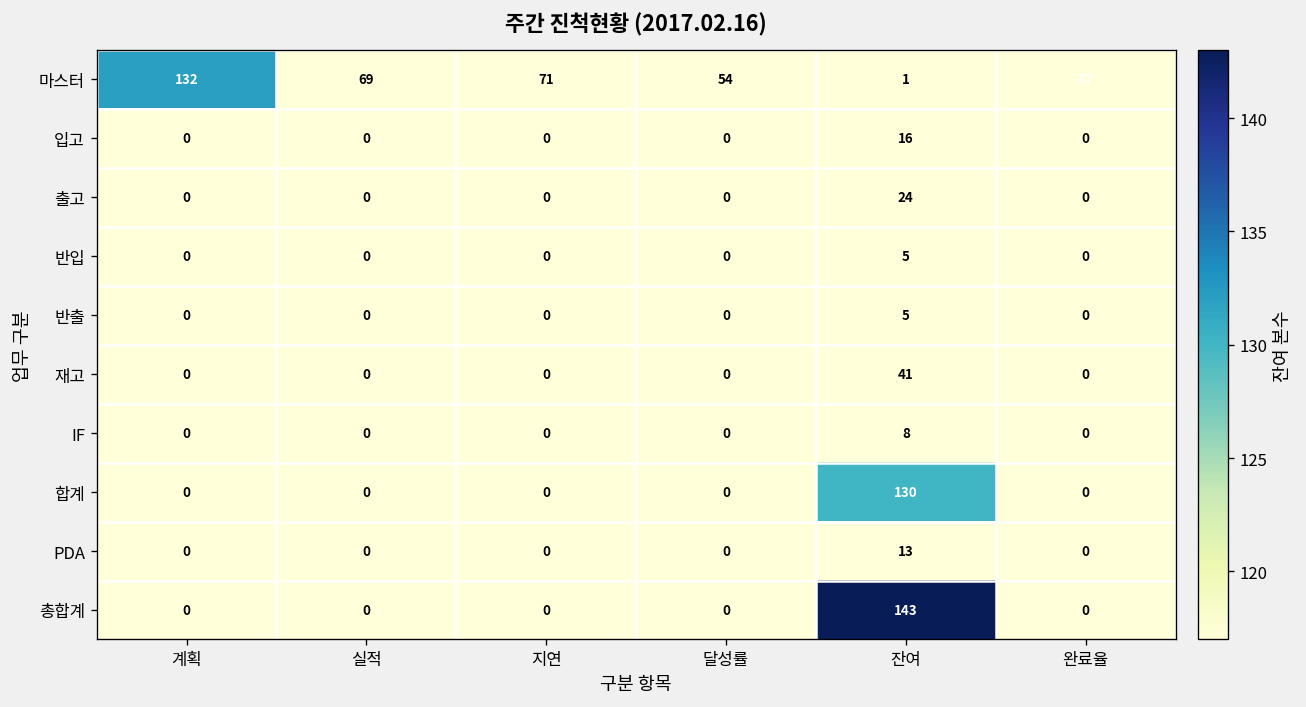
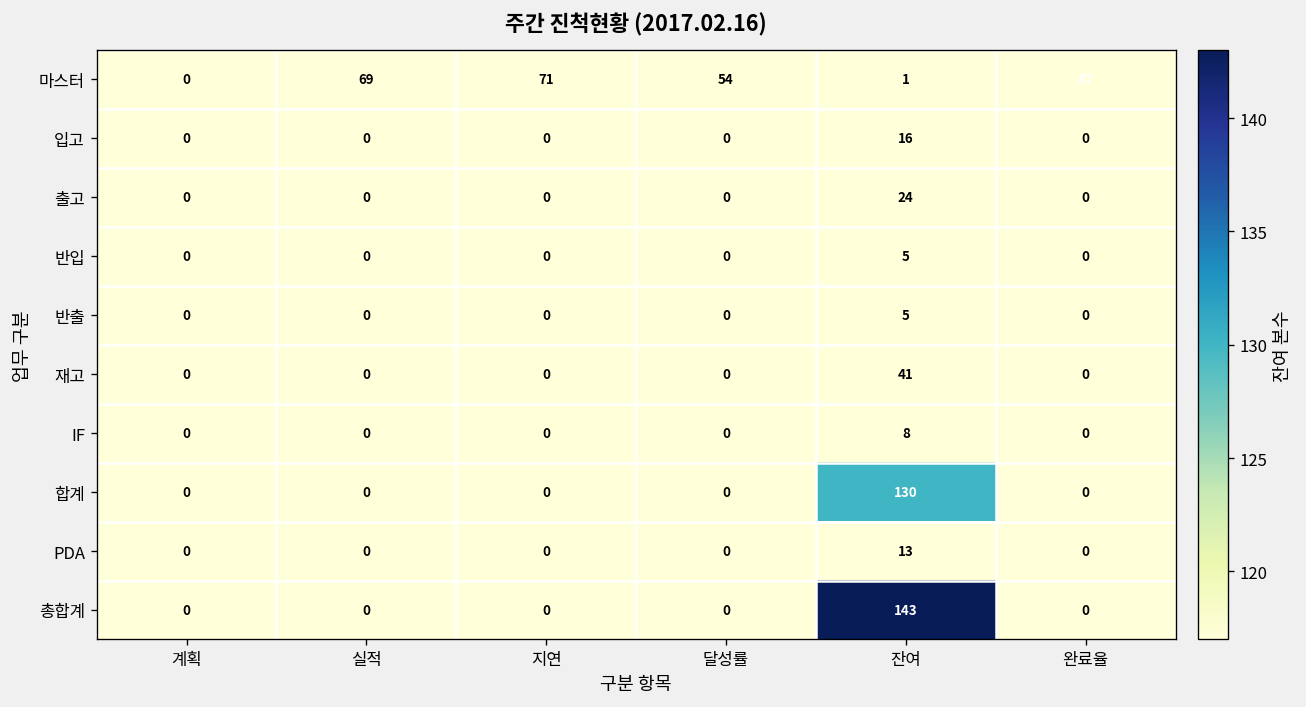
마스터, 계획: 132 -> 0
